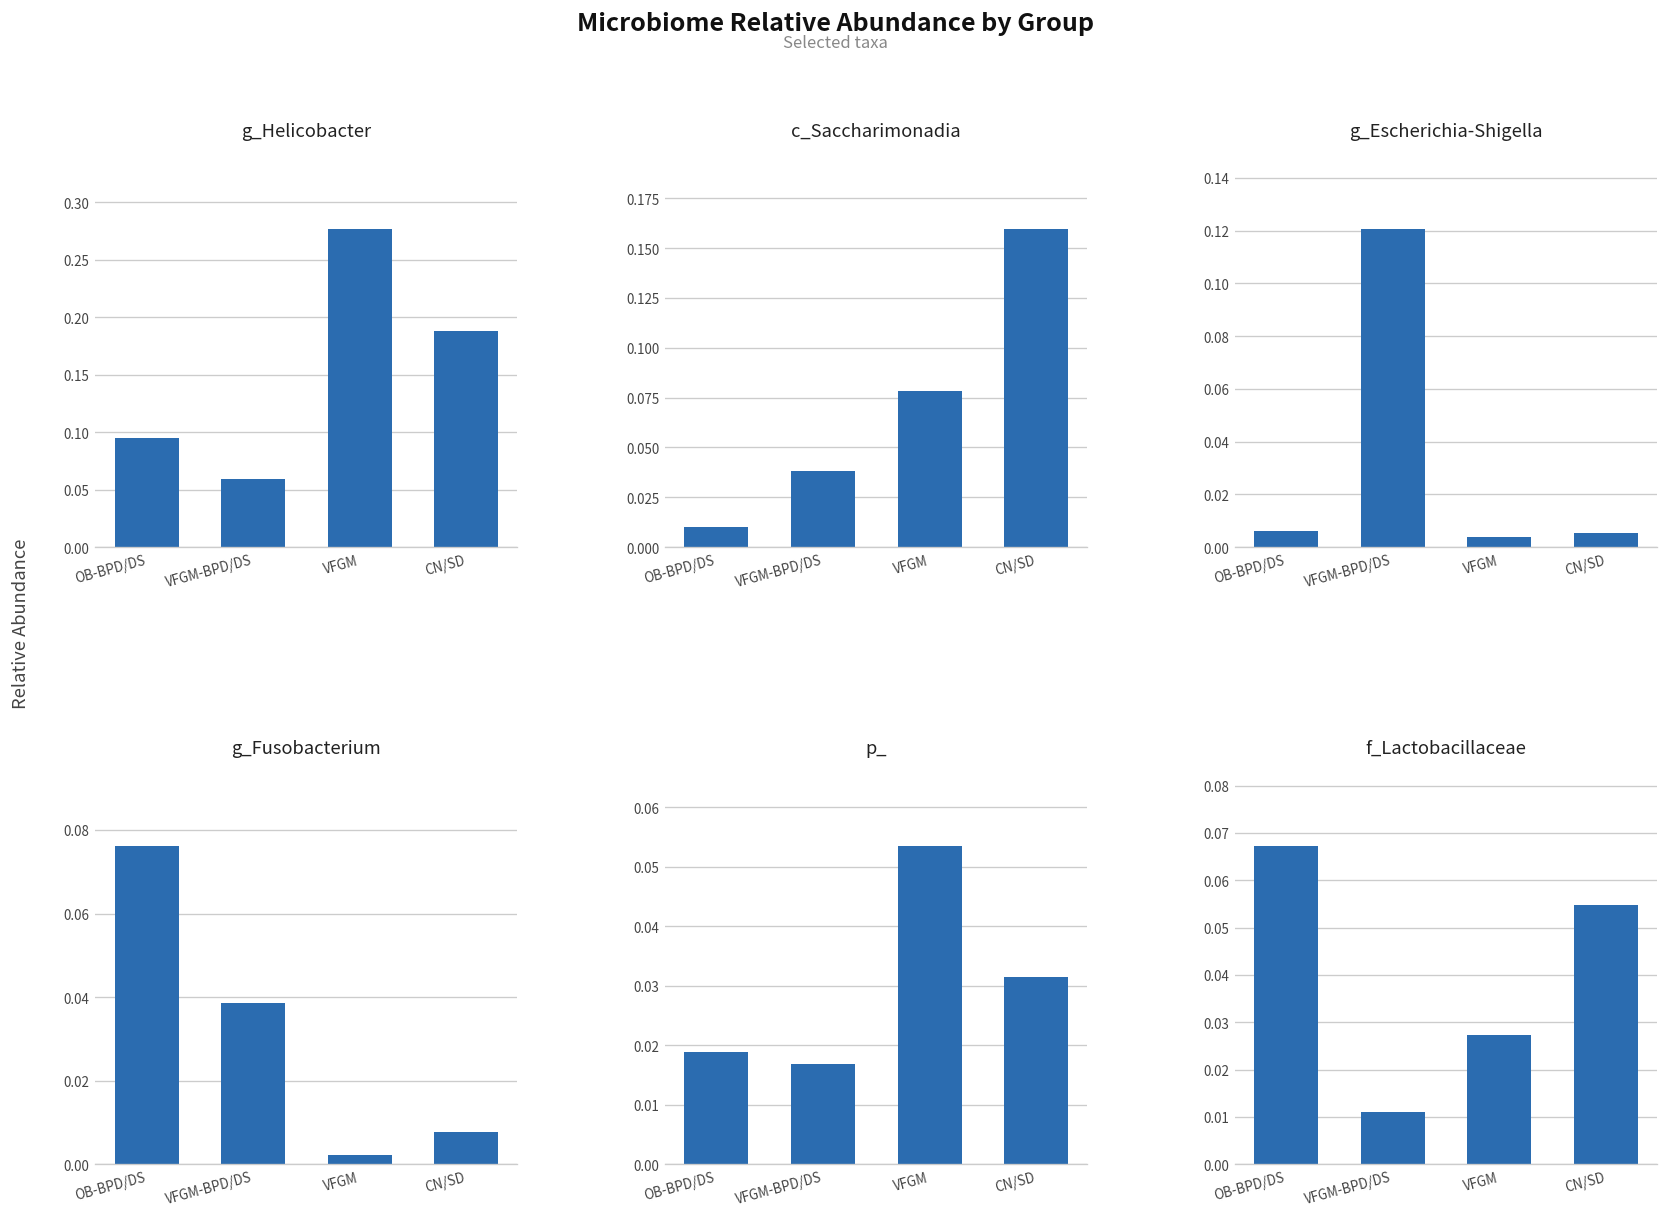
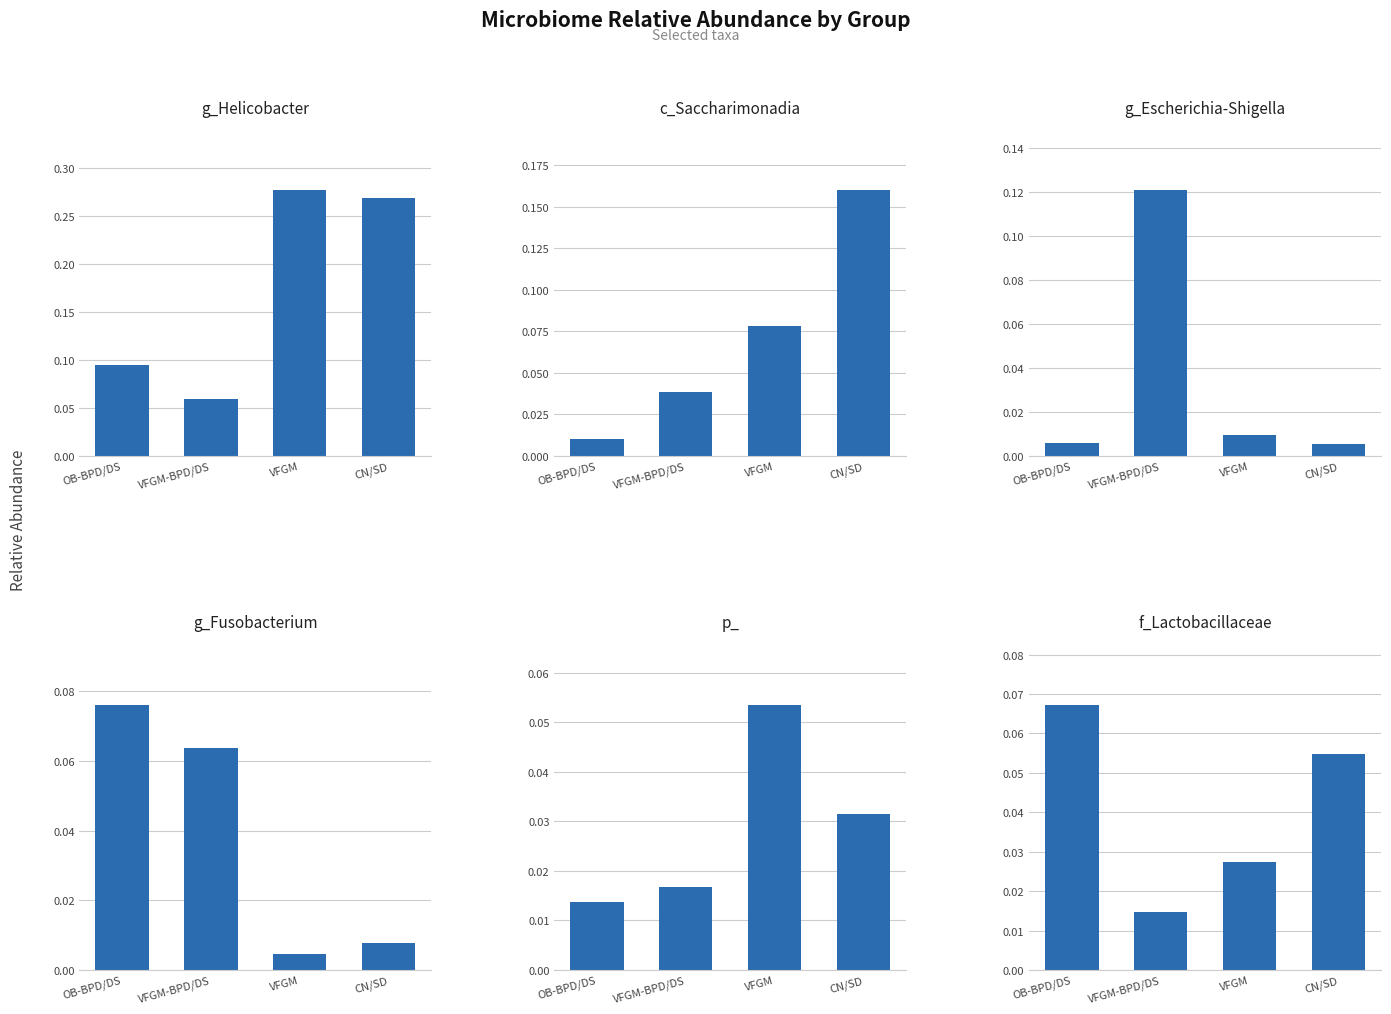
g_Helicobacter, CN/SD: 0.19 -> 0.27
g_Escherichia-Shigella, VFGM: 0.004 -> 0.009
g_Fusobacterium, VFGM-BPD/DS: 0.039 -> 0.064
g_Fusobacterium, VFGM: 0.002 -> 0.004
p_, OB-BPD/DS: 0.019 -> 0.014
f_Lactobacillaceae, VFGM-BPD/DS: 0.011 -> 0.015
